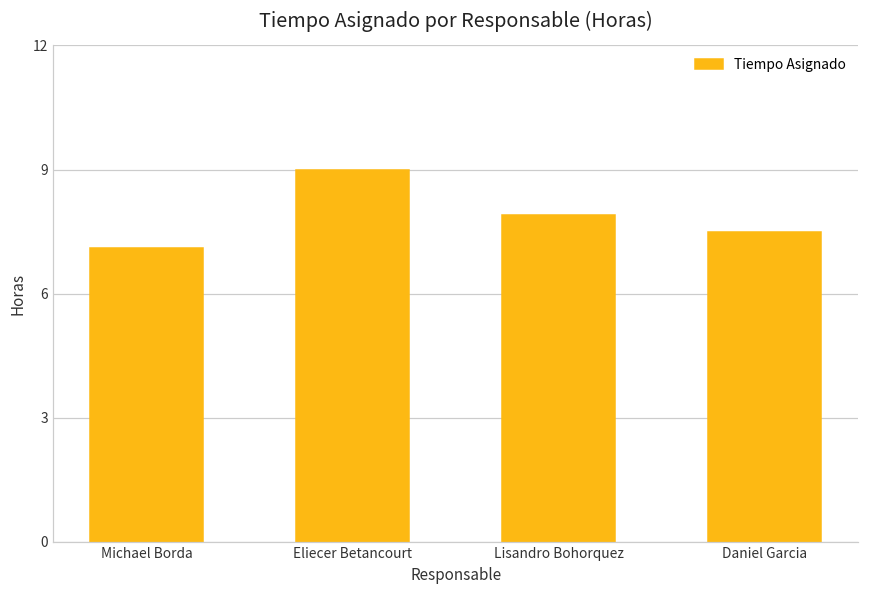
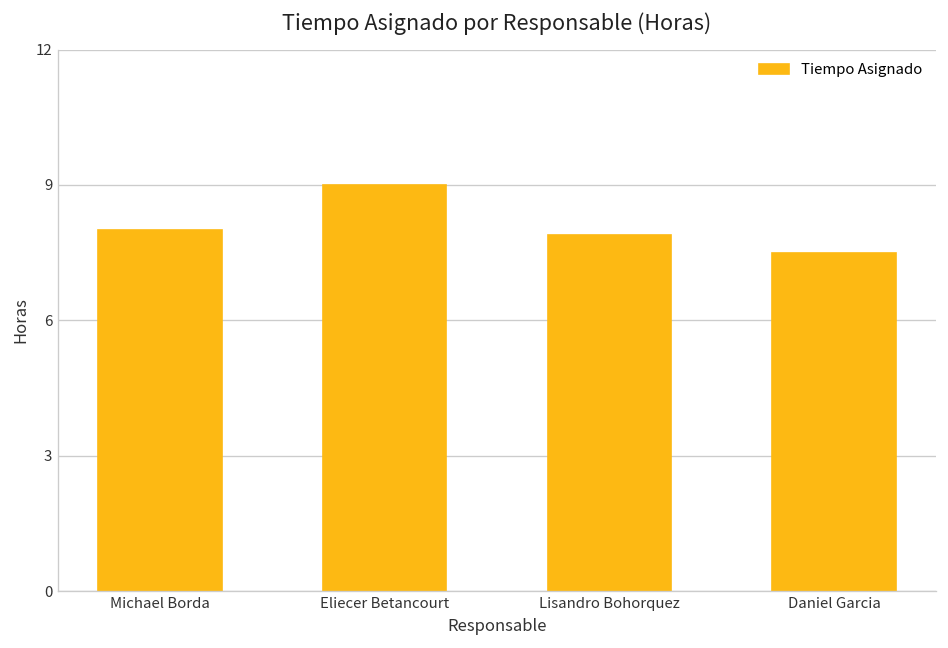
Michael Borda: 7.1 -> 8.0
